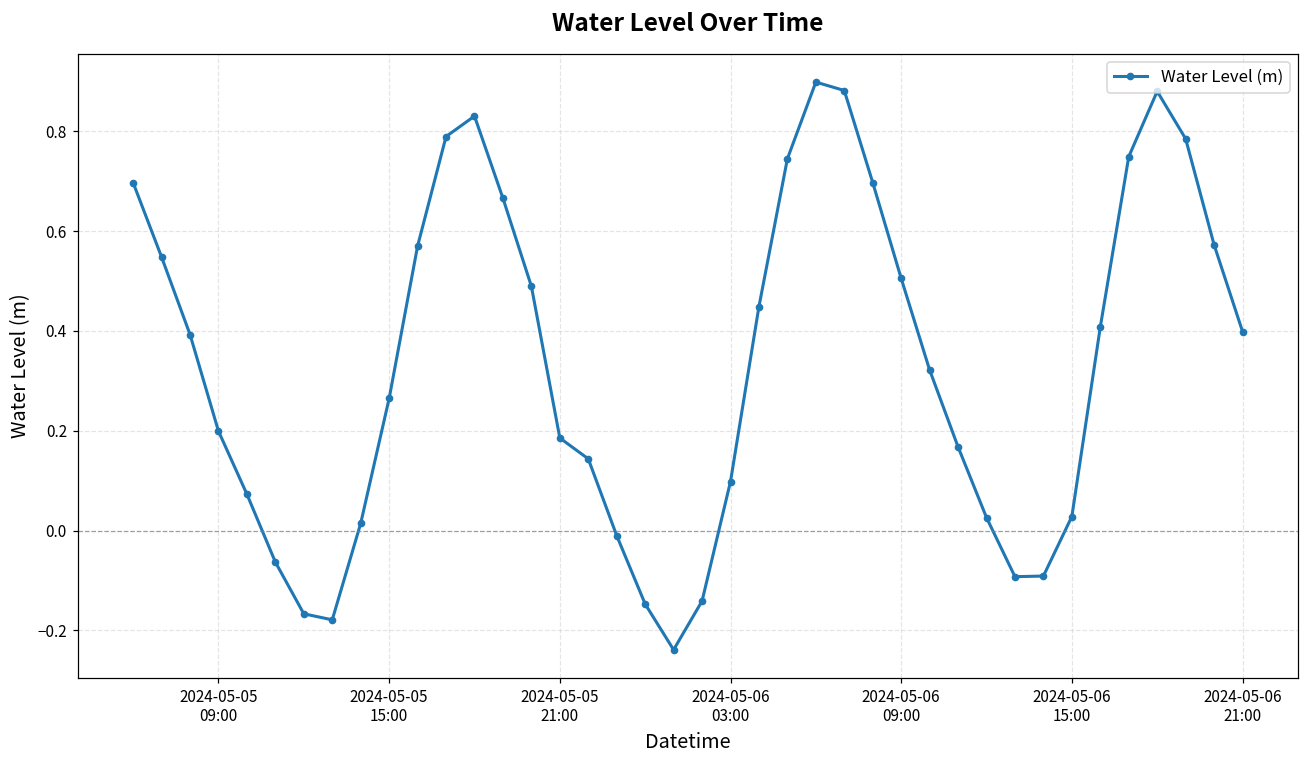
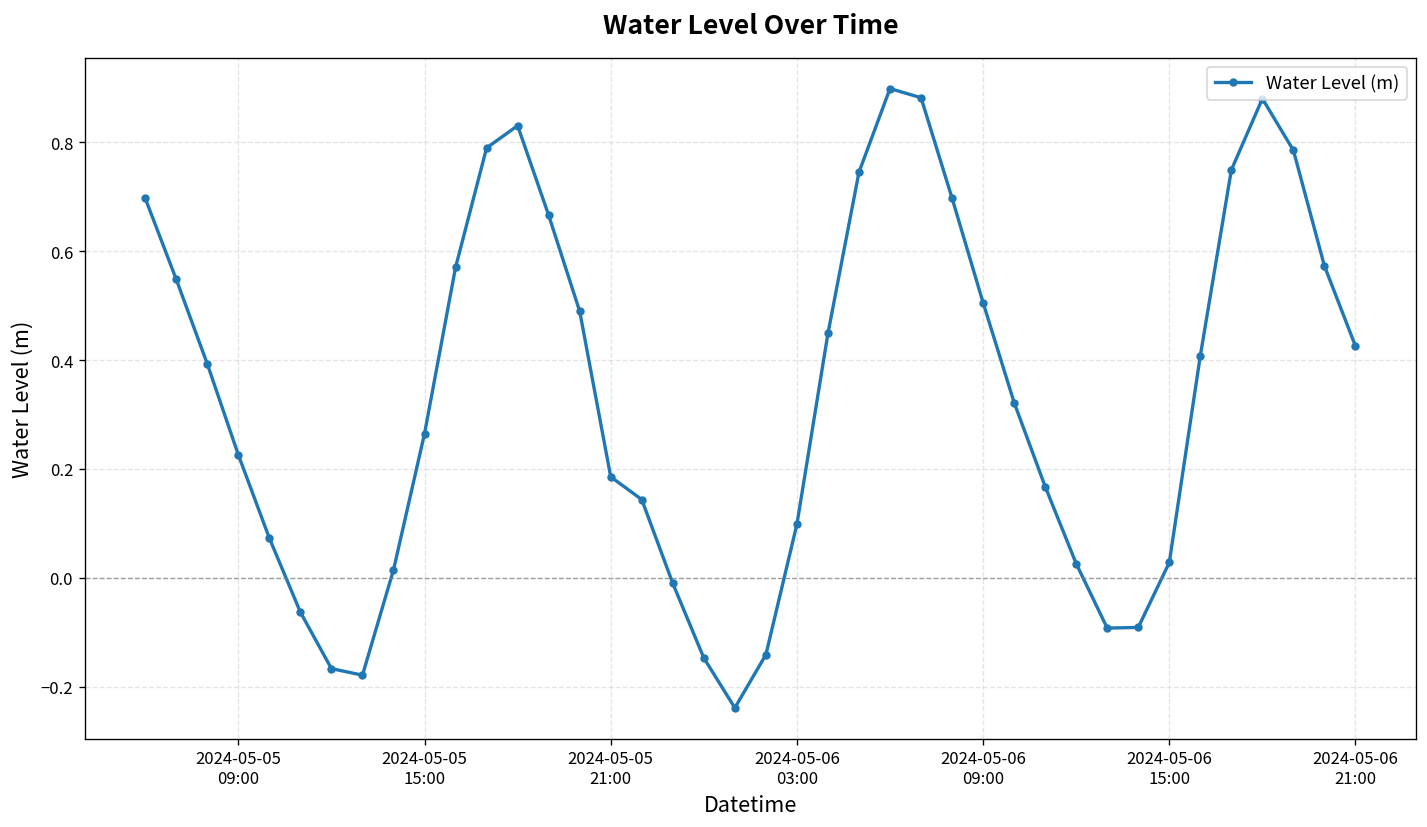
2024-05-05 09:00: 0.20 -> 0.23
2024-05-06 21:00: 0.40 -> 0.43
